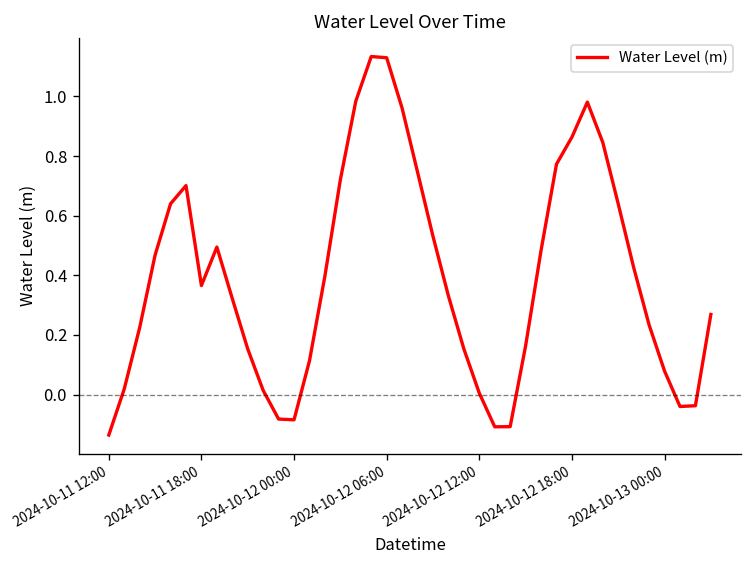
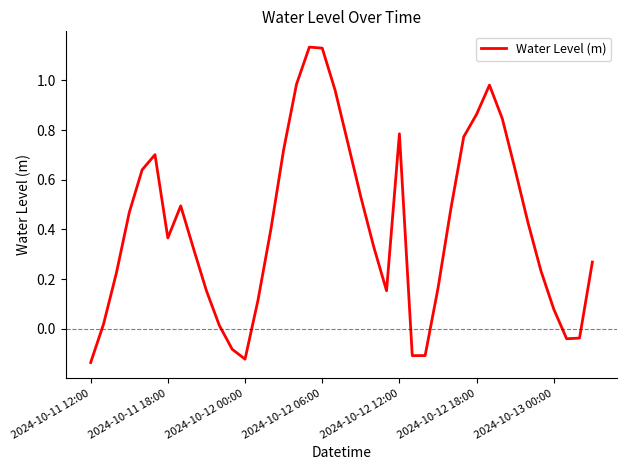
2024-10-12 00:00: -0.08 -> -0.12
2024-10-12 12:00: 0.01 -> 0.78
